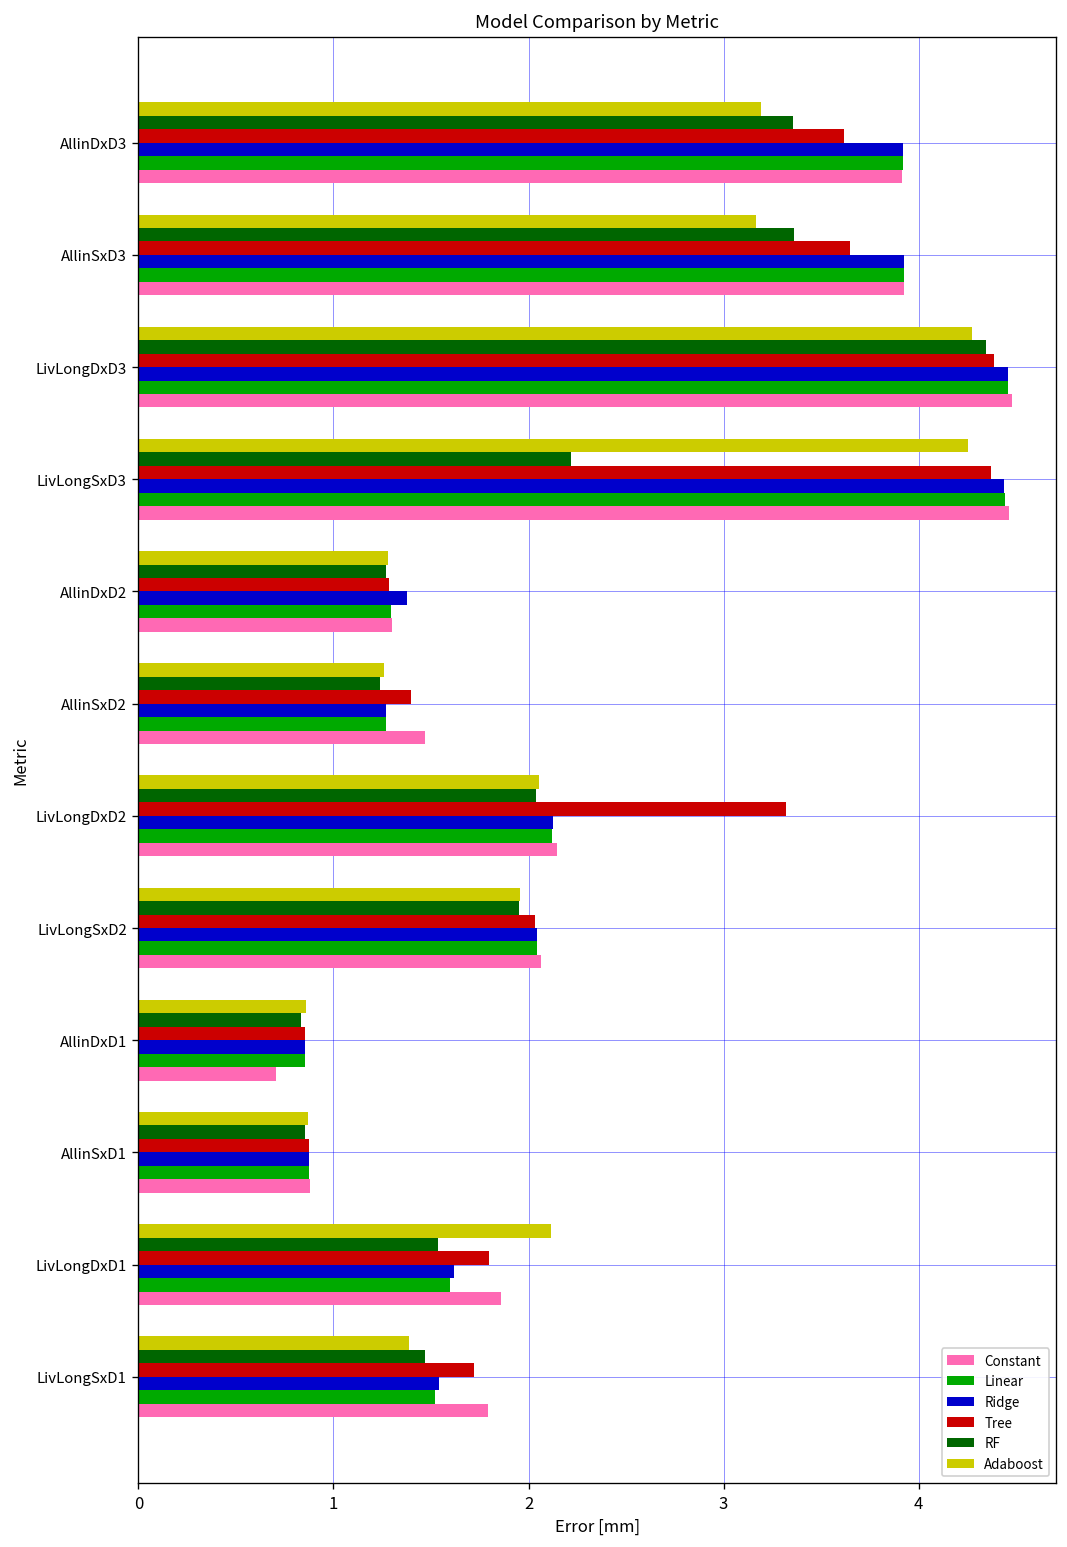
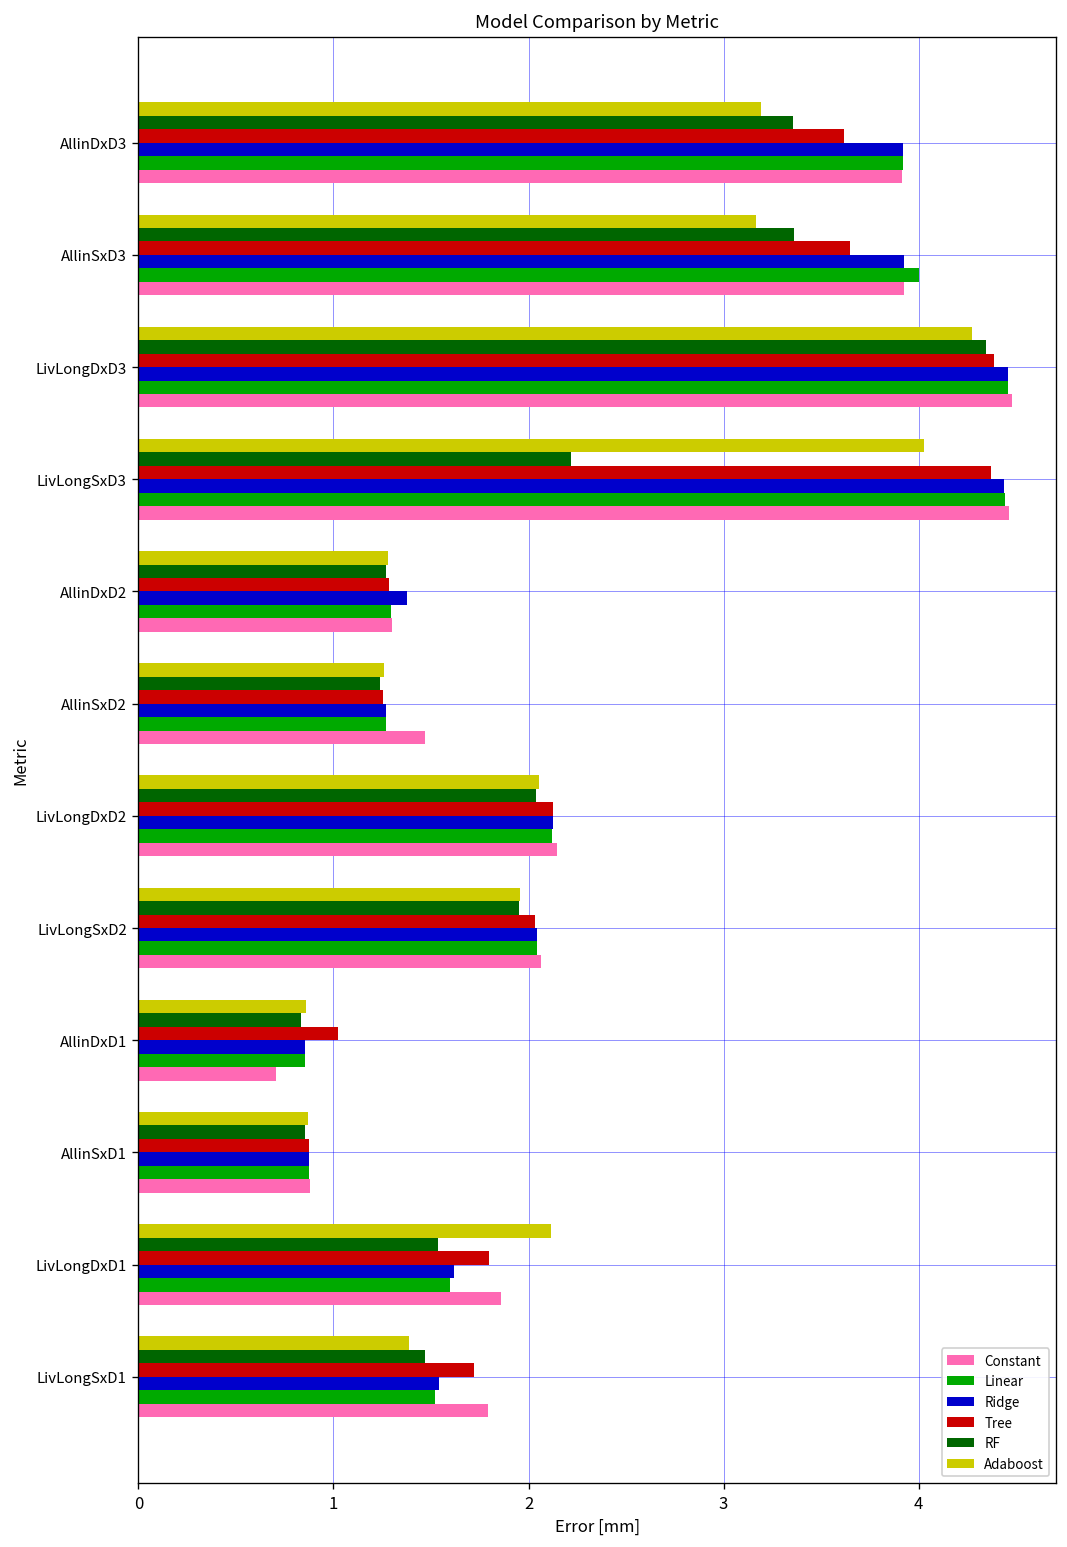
Linear, AllinSxD3: 3.92 -> 4.00
Adaboost, LivLongSxD3: 4.25 -> 4.03
Tree, AllinSxD2: 1.40 -> 1.26
Tree, LivLongDxD2: 3.32 -> 2.13
Tree, AllinDxD1: 0.86 -> 1.02
